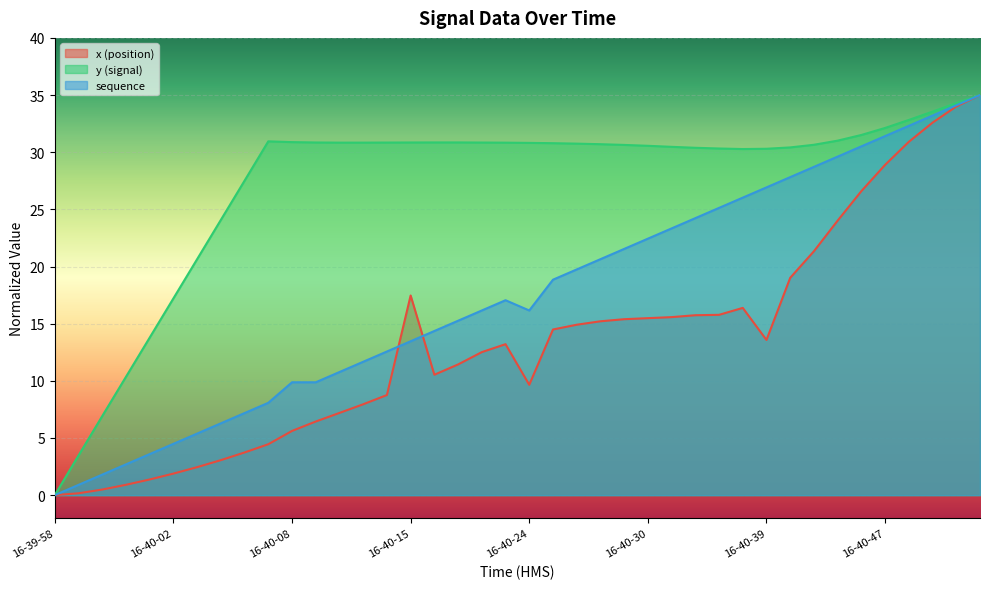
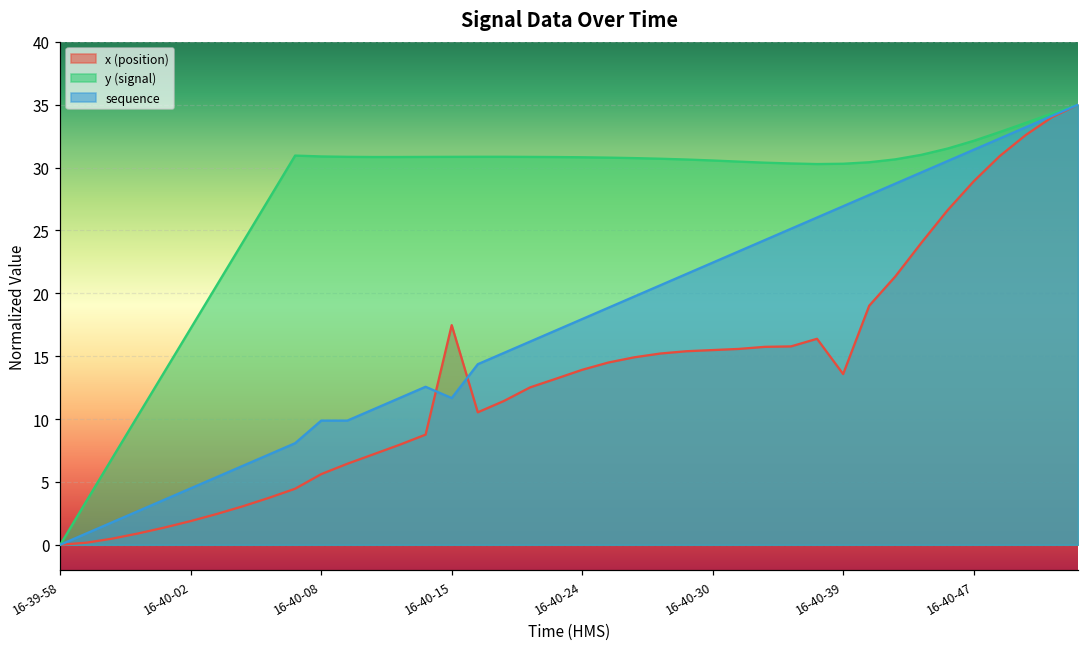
sequence, 16-40-15: 13.5 -> 11.7
x (position), 16-40-24: 9.7 -> 13.9
sequence, 16-40-24: 16.2 -> 17.9
